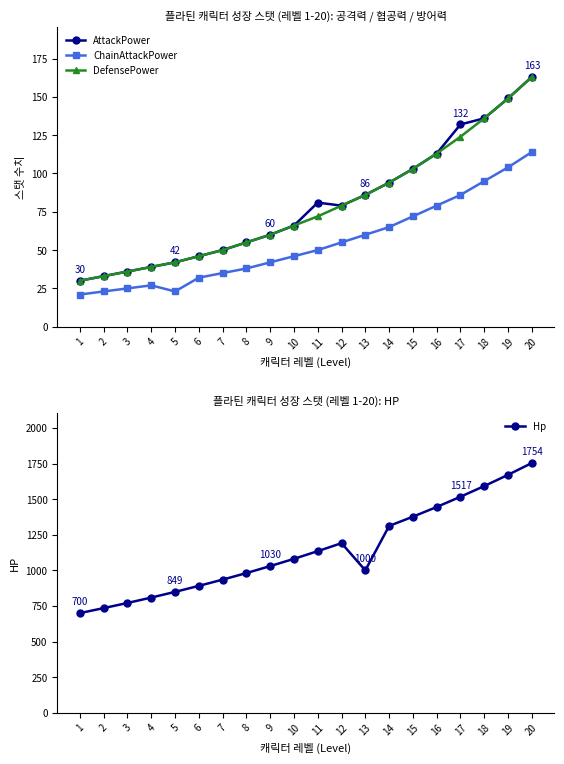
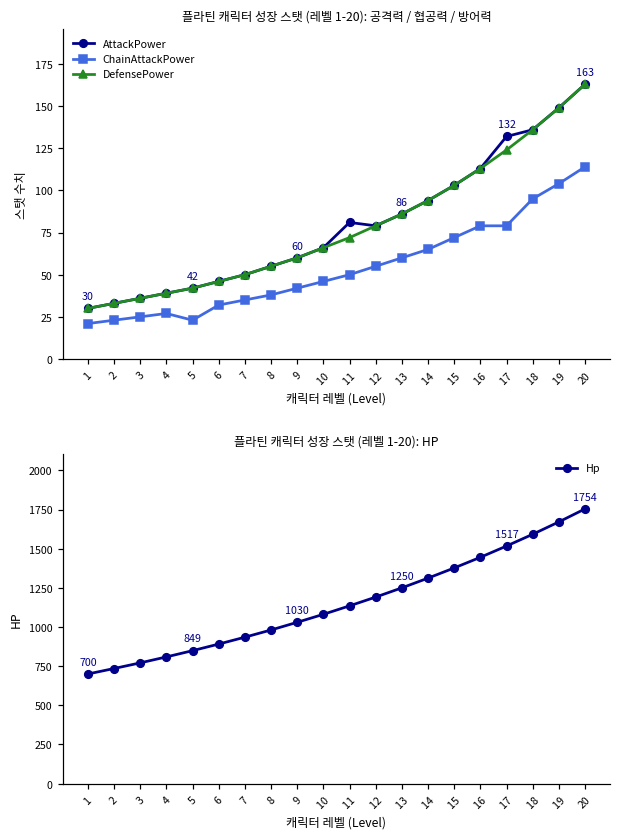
플라틴 캐릭터 성장 스탯 (레벨 1-20): 공격력 / 협공력 / 방어력, ChainAttackPower, 17: 86 -> 79
플라틴 캐릭터 성장 스탯 (레벨 1-20): HP, 13: 1000 -> 1250
